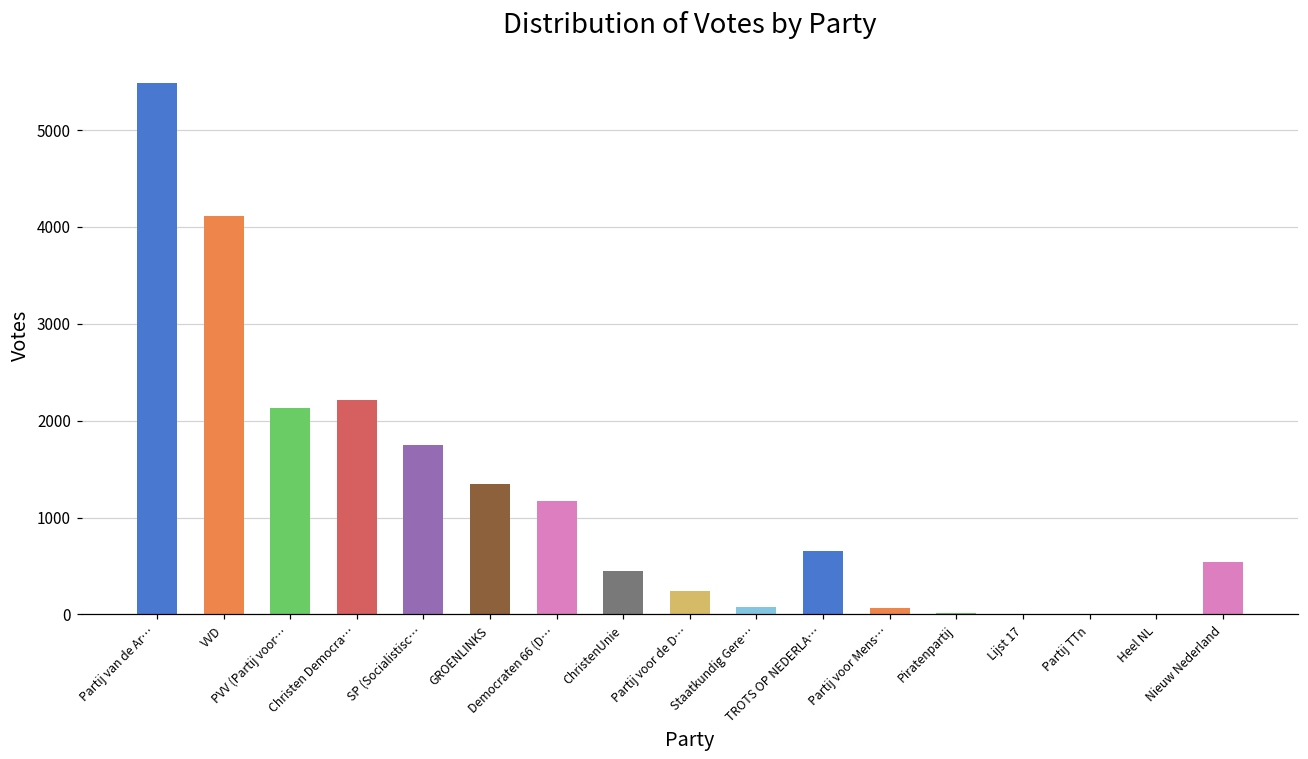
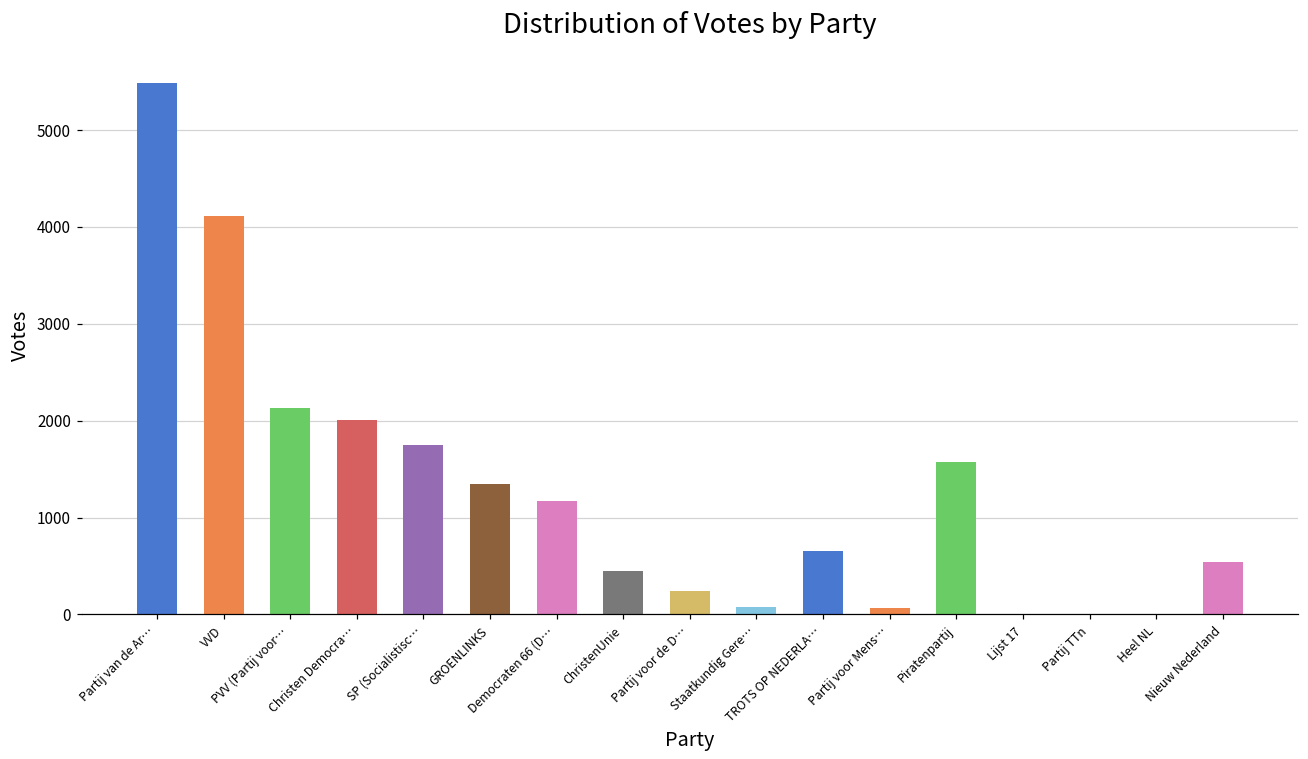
Christen Democra…: 2200 -> 2000
Piratenpartij: 0 -> 1600
